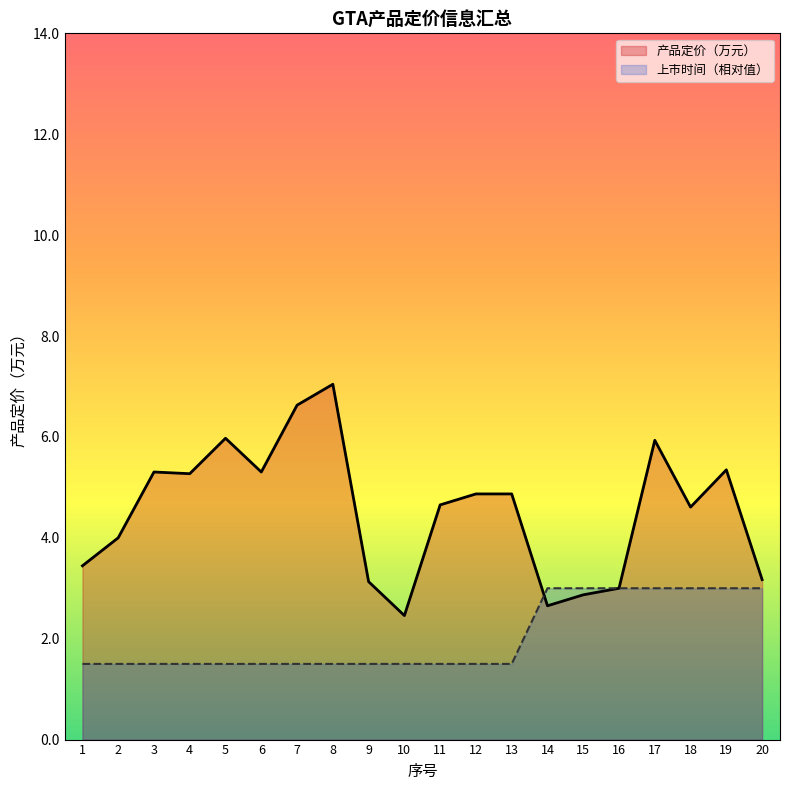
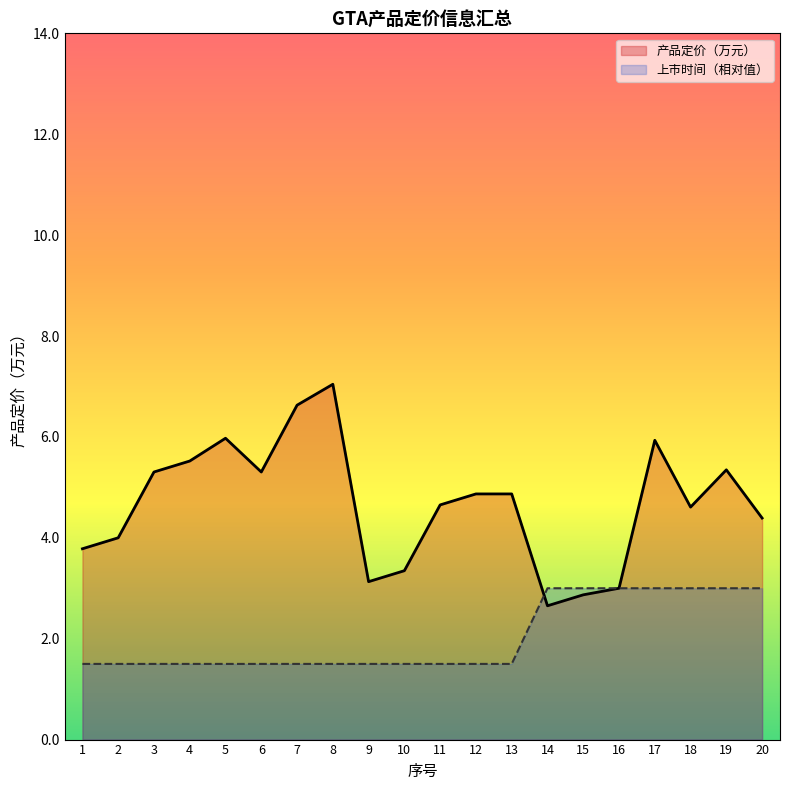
产品定价（万元）, 1: 3.4 -> 3.8
产品定价（万元）, 4: 5.3 -> 5.5
产品定价（万元）, 10: 2.5 -> 3.3
产品定价（万元）, 20: 3.2 -> 4.4
